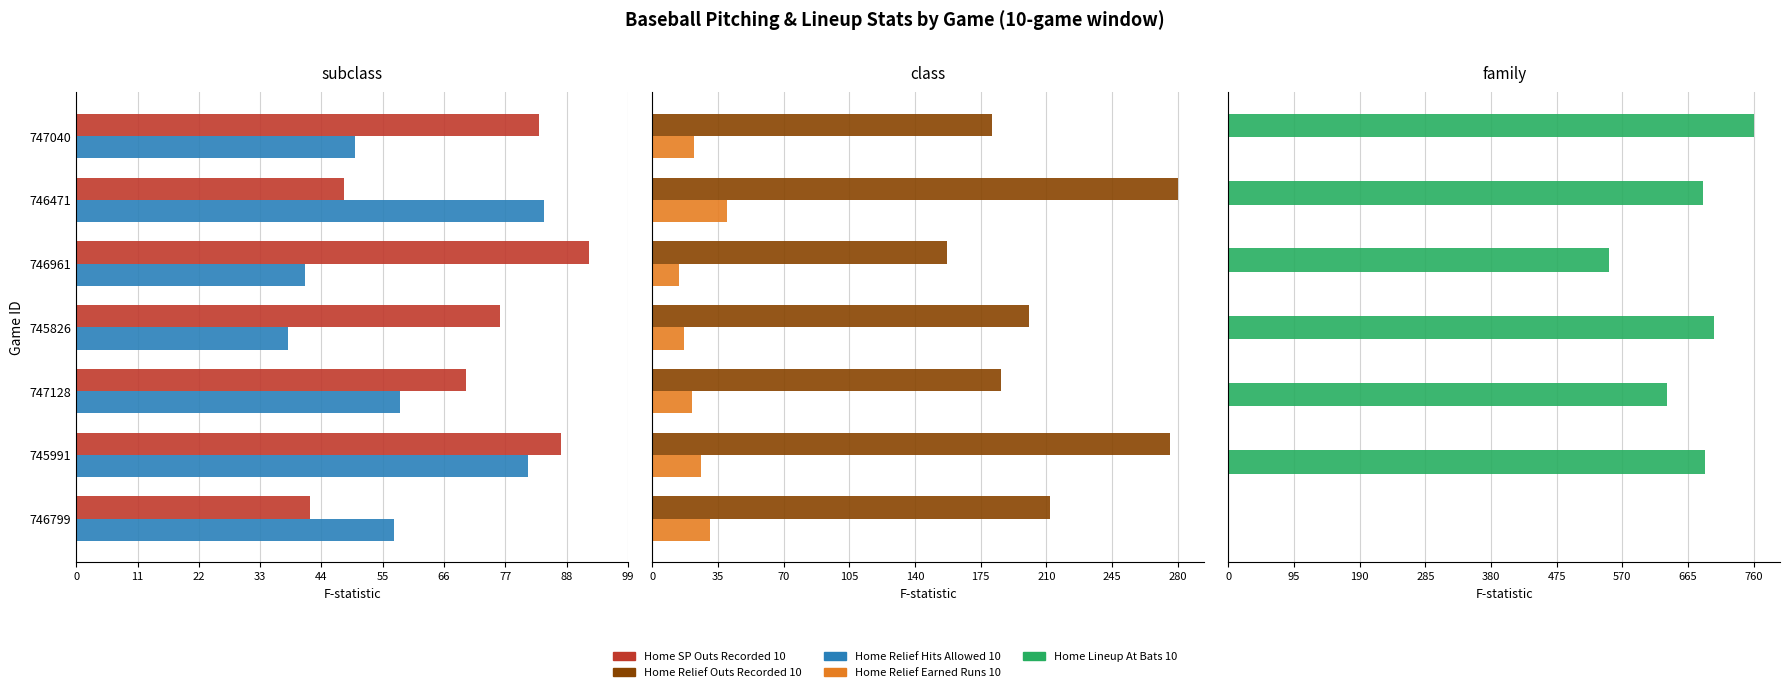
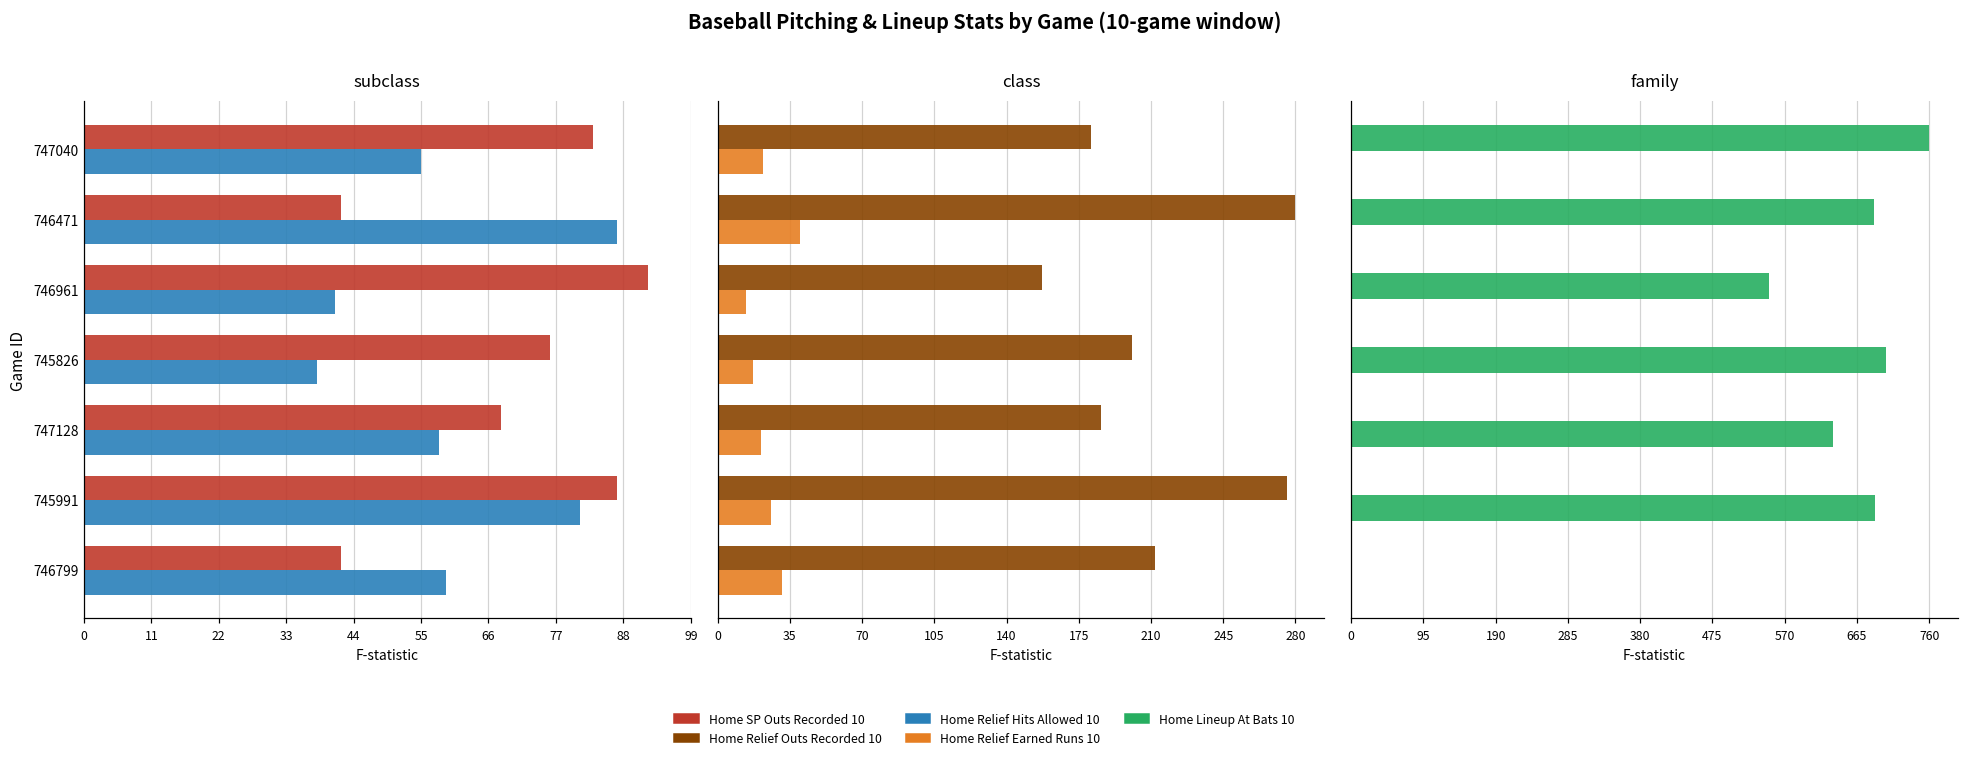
subclass, Home Relief Hits Allowed 10, 747040: 50 -> 55
subclass, Home SP Outs Recorded 10, 746471: 48 -> 42
subclass, Home Relief Hits Allowed 10, 746471: 84 -> 87
subclass, Home SP Outs Recorded 10, 747128: 70 -> 68
subclass, Home Relief Hits Allowed 10, 746799: 57 -> 59
